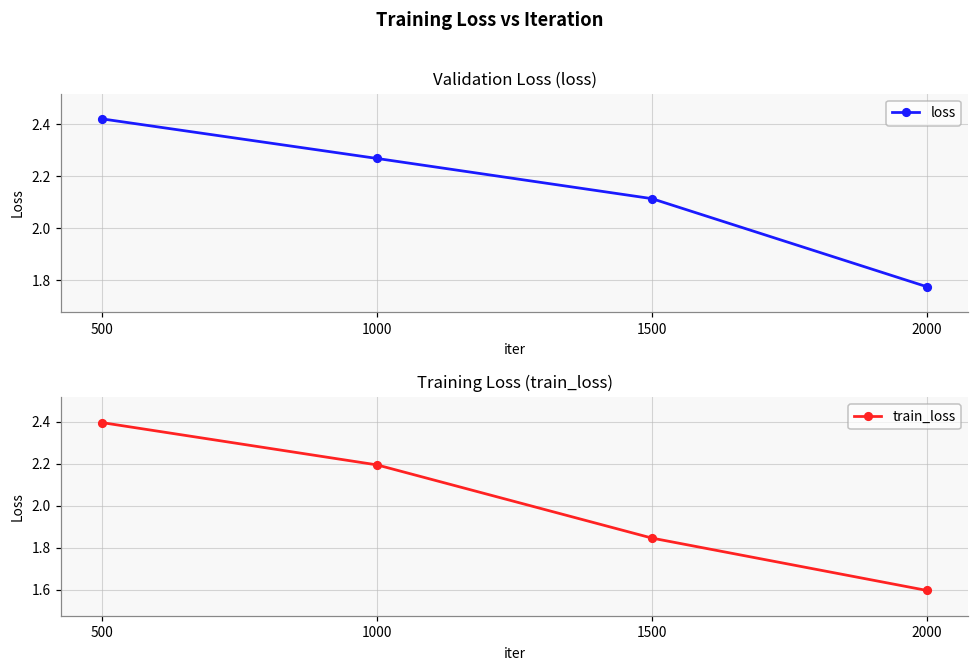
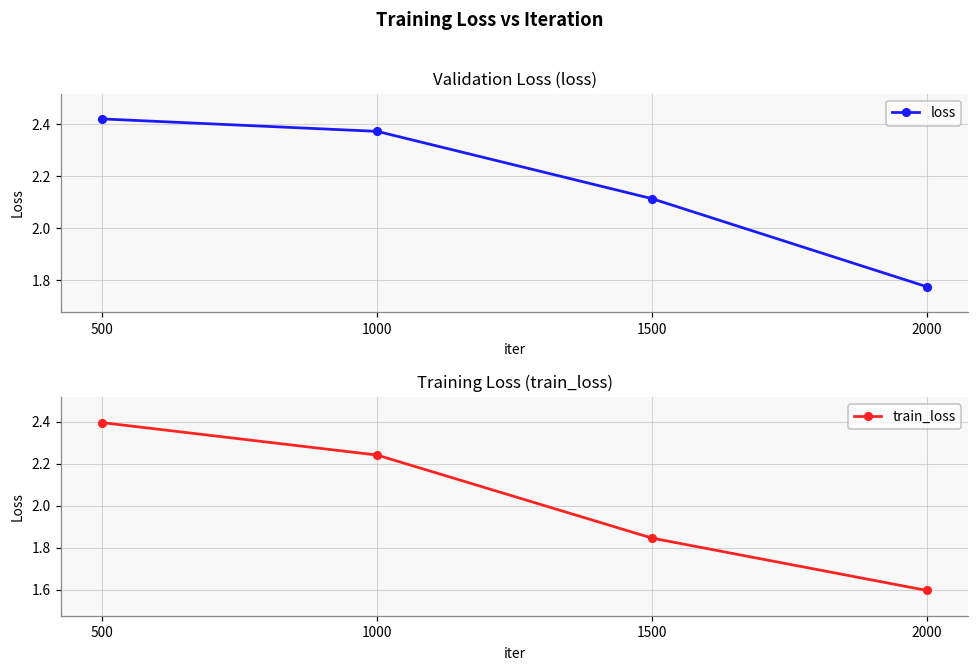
Validation Loss (loss), 1000: 2.27 -> 2.37
Training Loss (train_loss), 1000: 2.19 -> 2.24
